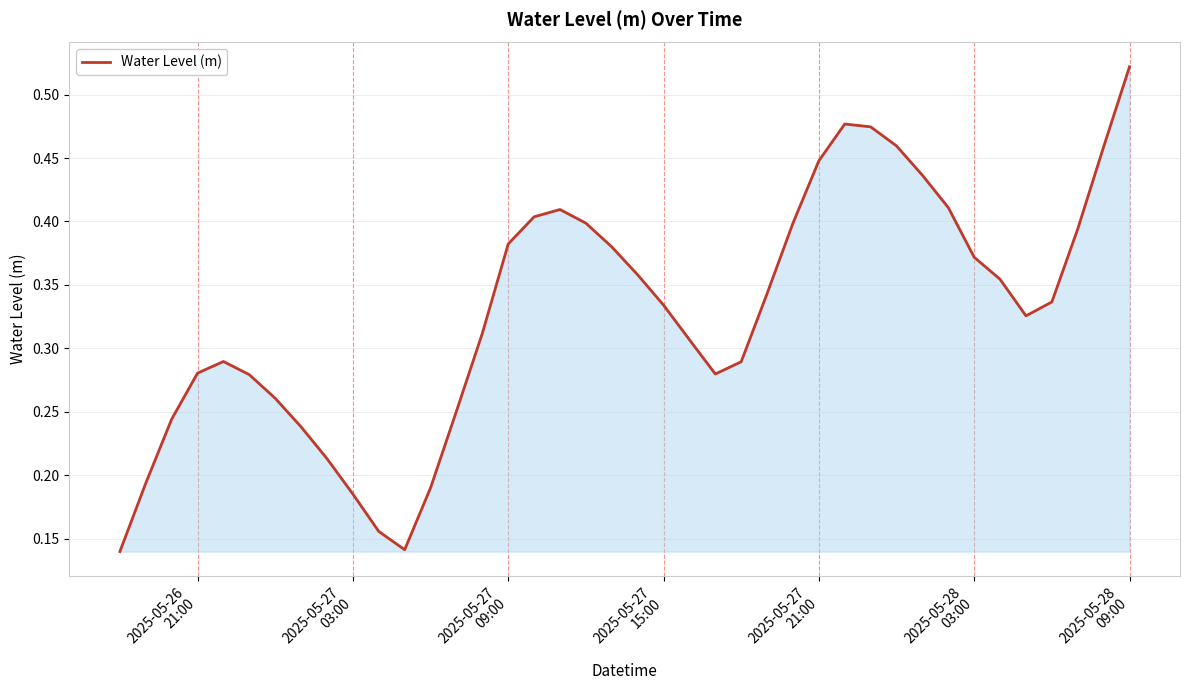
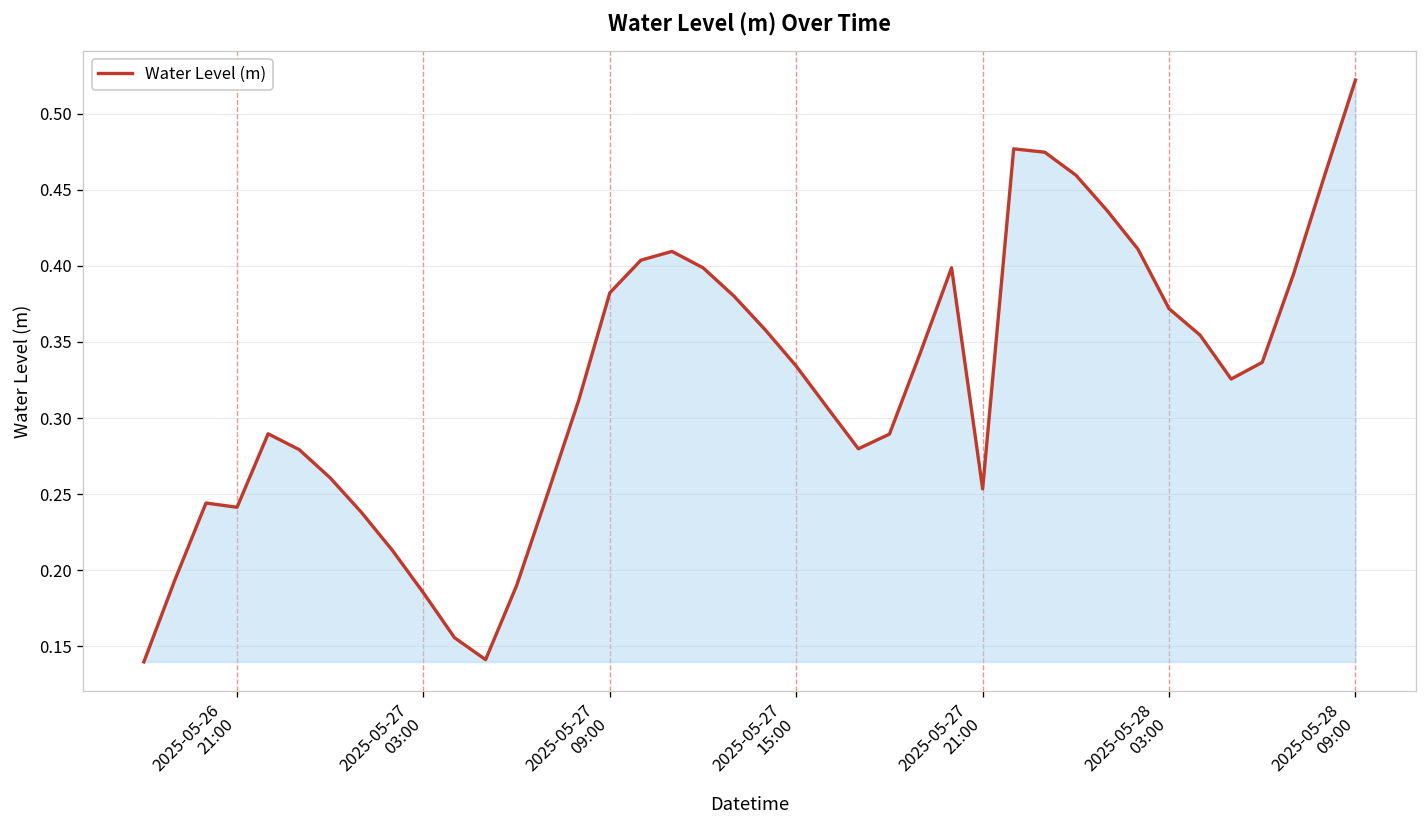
2025-05-26 21:00: 0.281 -> 0.241
2025-05-27 21:00: 0.448 -> 0.254
